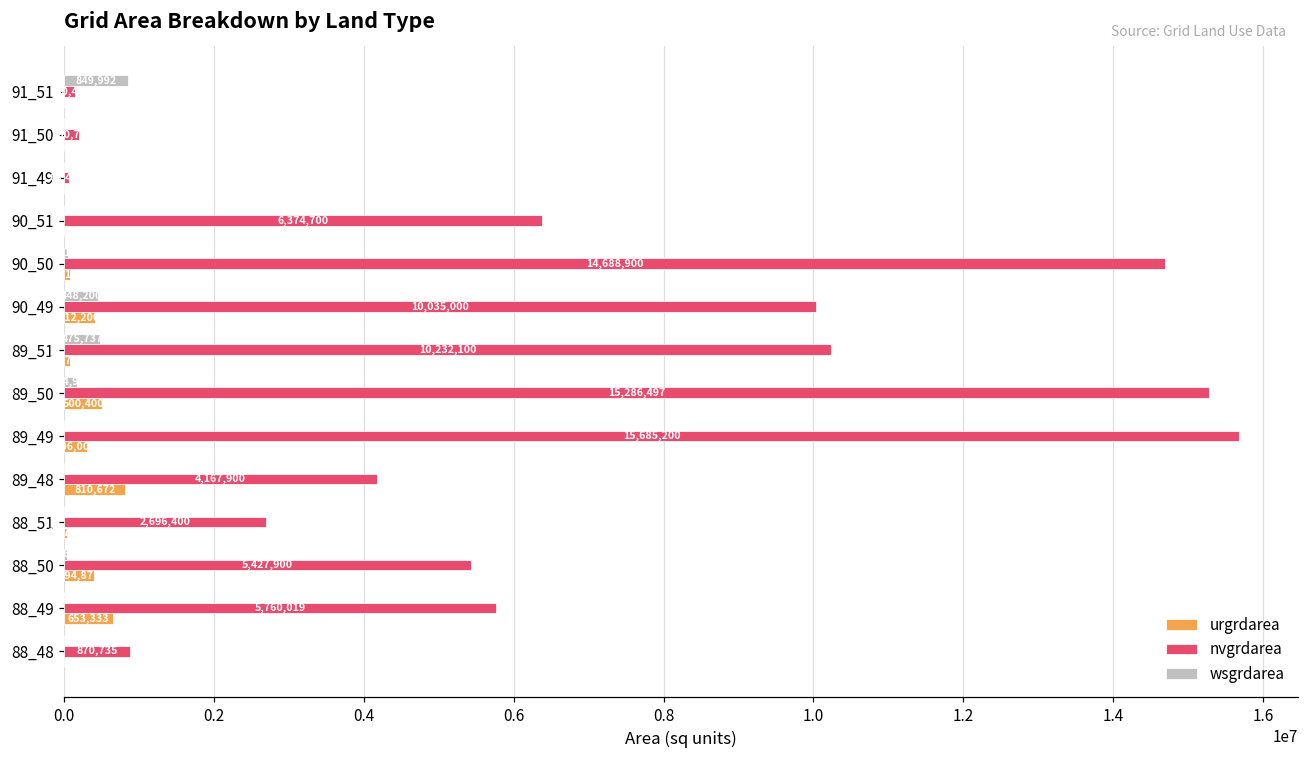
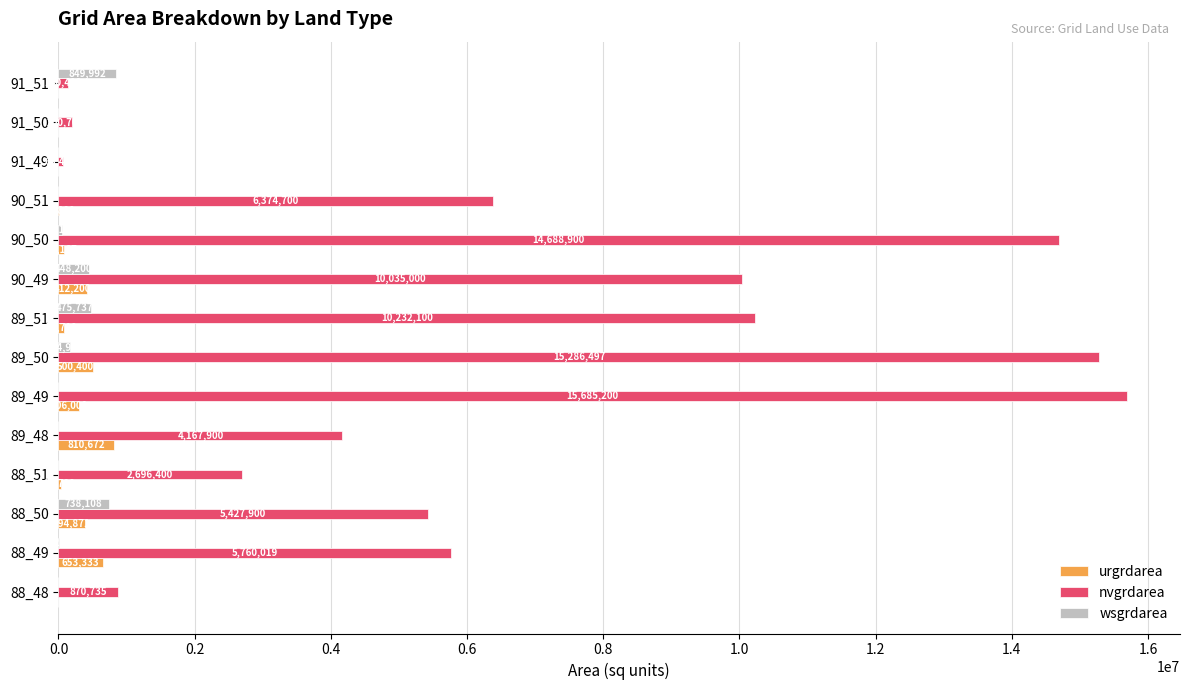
wsgrdarea, 88_50: 0 -> 700000
